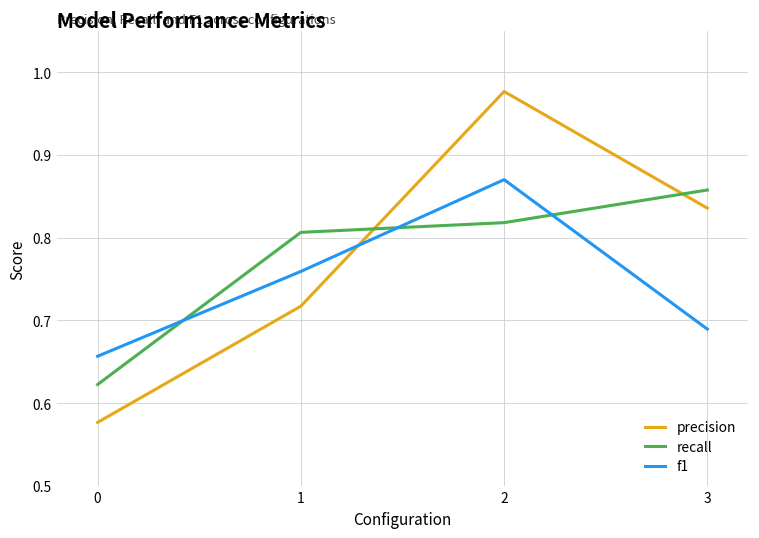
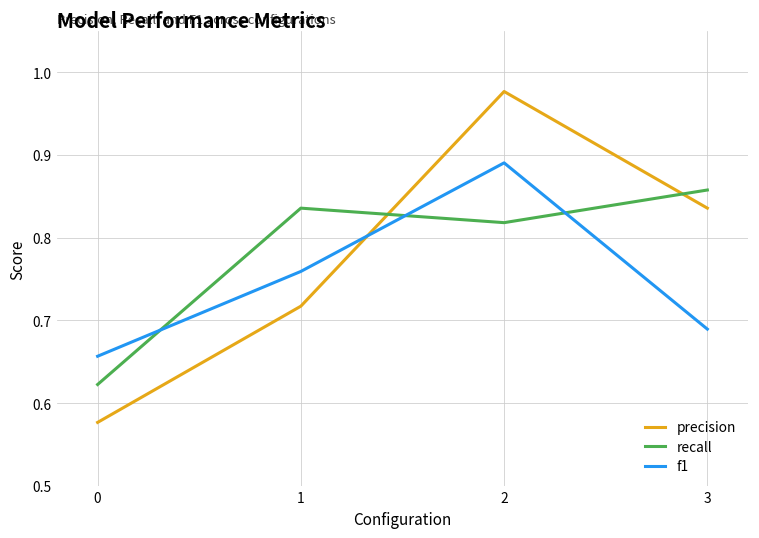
recall, 1: 0.81 -> 0.84
f1, 2: 0.87 -> 0.89
